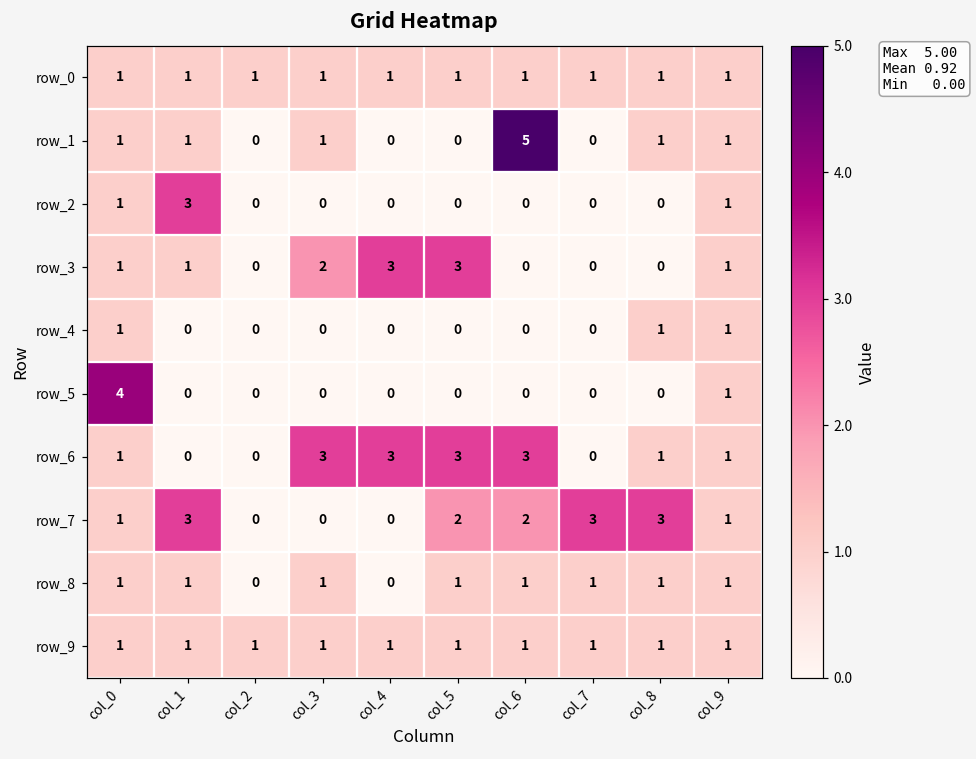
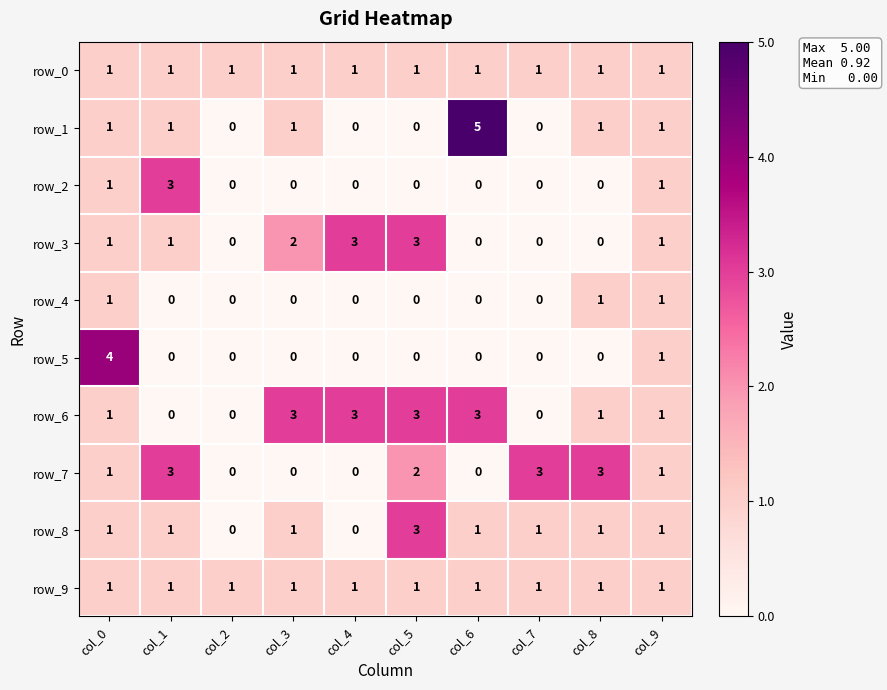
row_7, col_6: 2 -> 0
row_8, col_5: 1 -> 3
